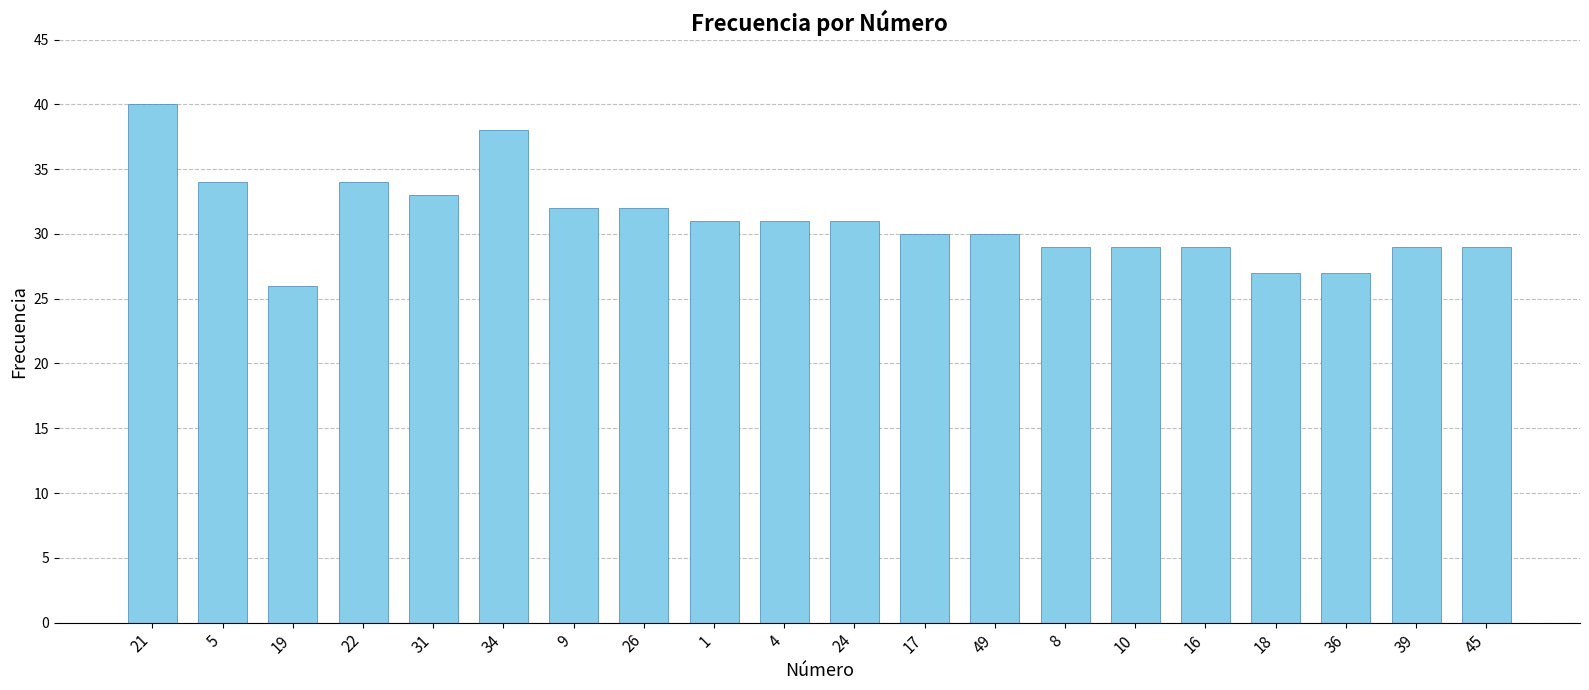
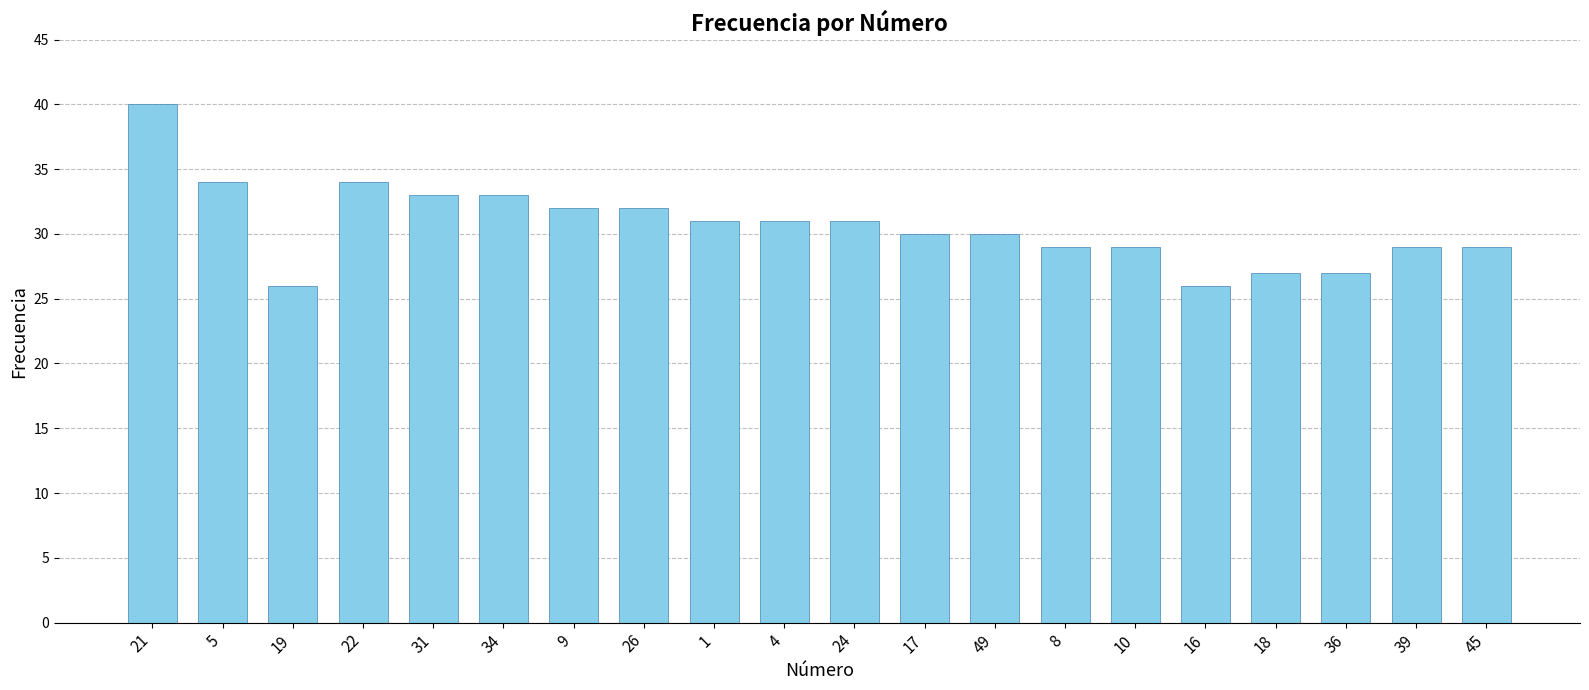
34: 38 -> 33
16: 29 -> 26
